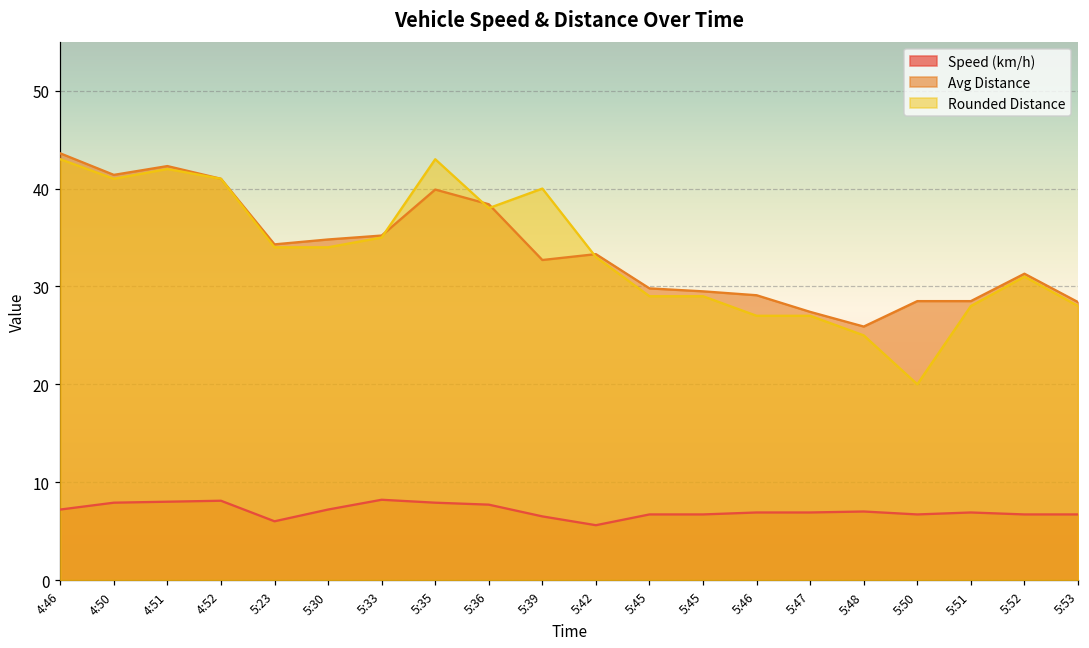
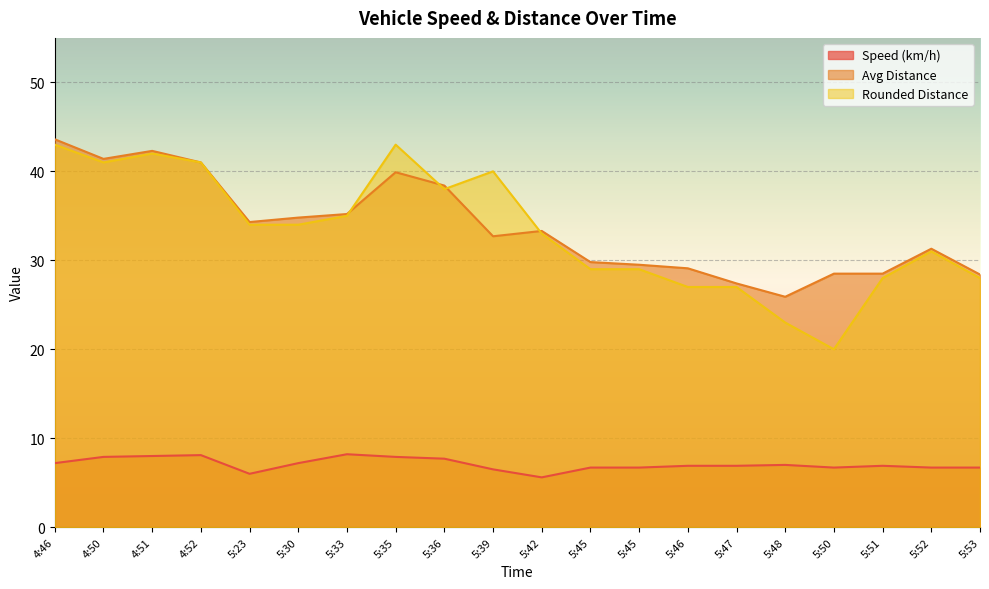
Rounded Distance, 5:48: 25 -> 23
